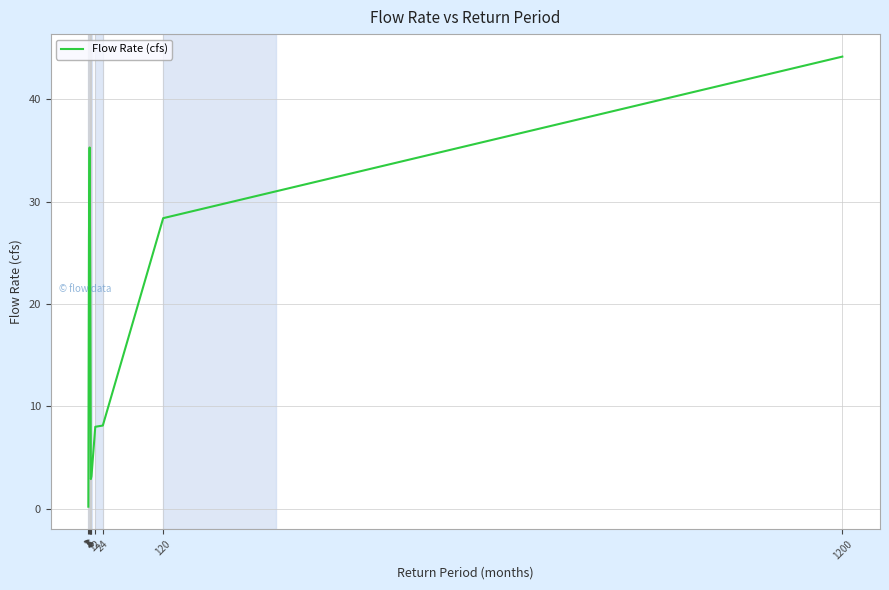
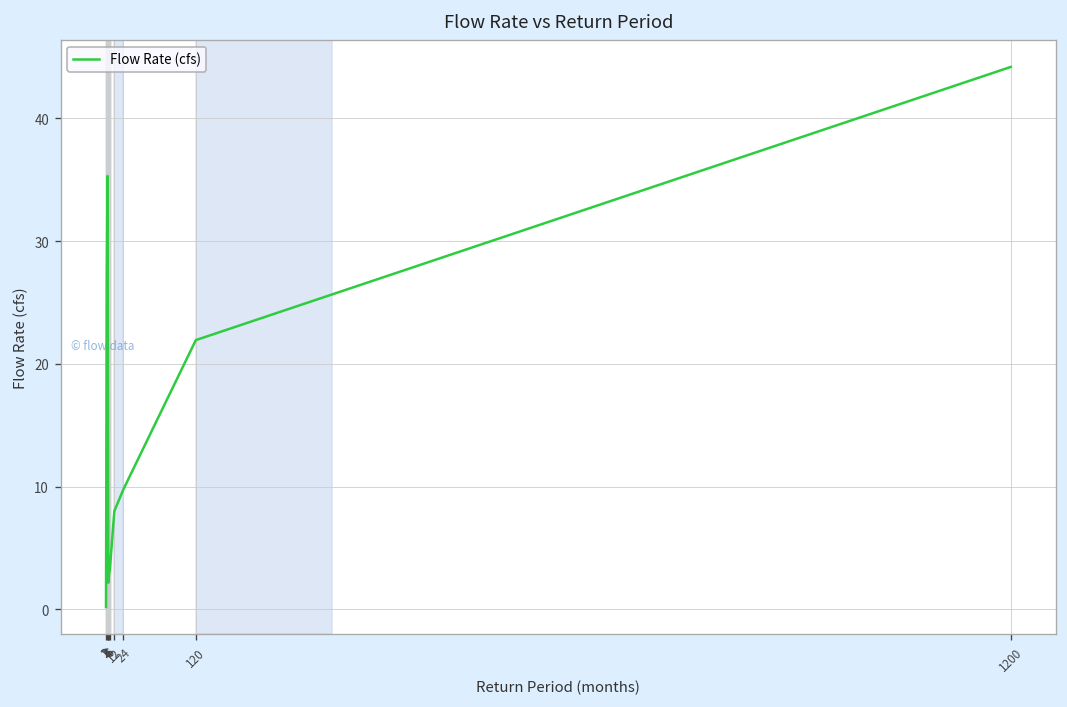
4: 22.3 -> 2.2
24: 8.1 -> 9.8
120: 28.4 -> 21.9
